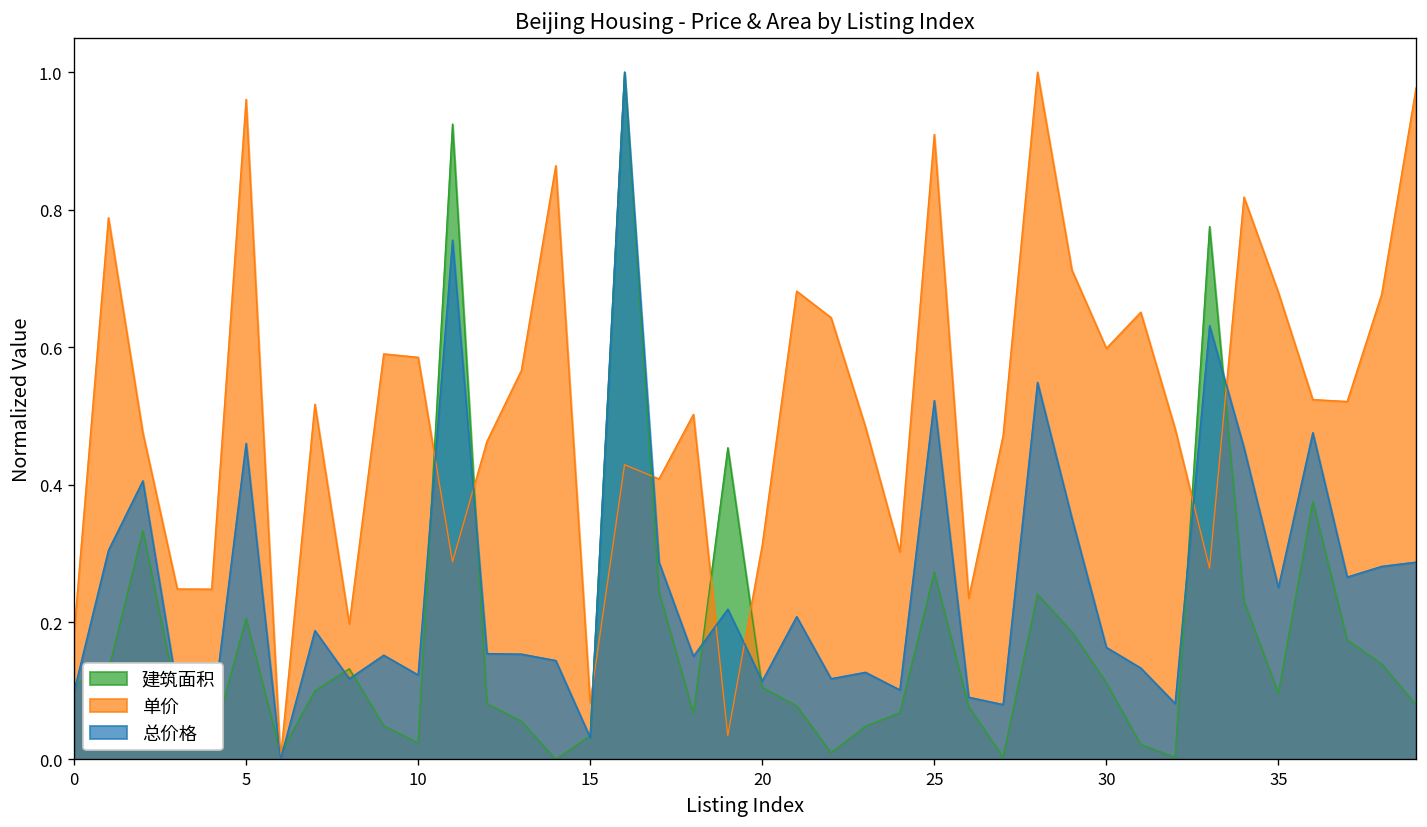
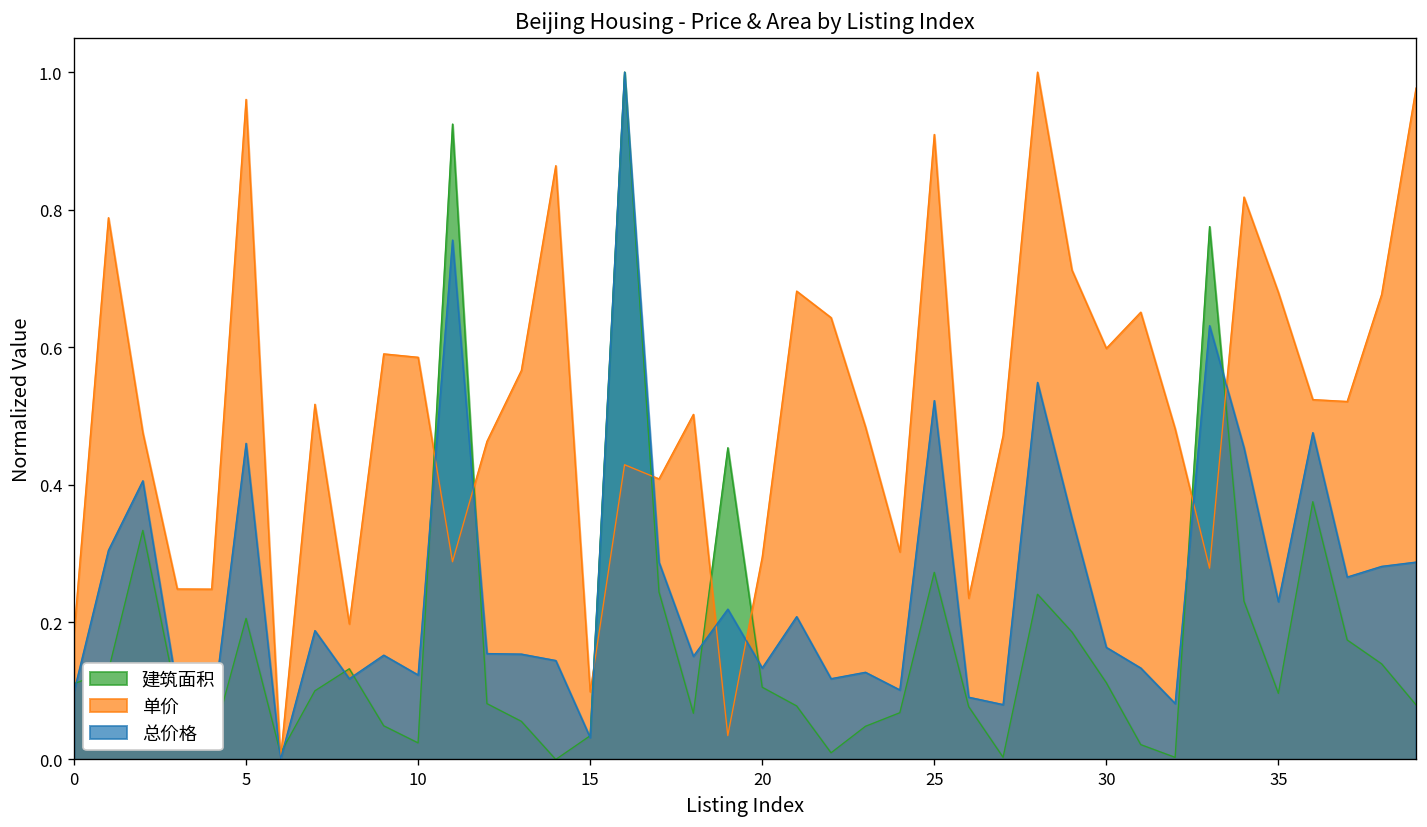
单价, 15: 0.08 -> 0.10
单价, 20: 0.31 -> 0.29
总价格, 20: 0.11 -> 0.13
总价格, 35: 0.25 -> 0.23
